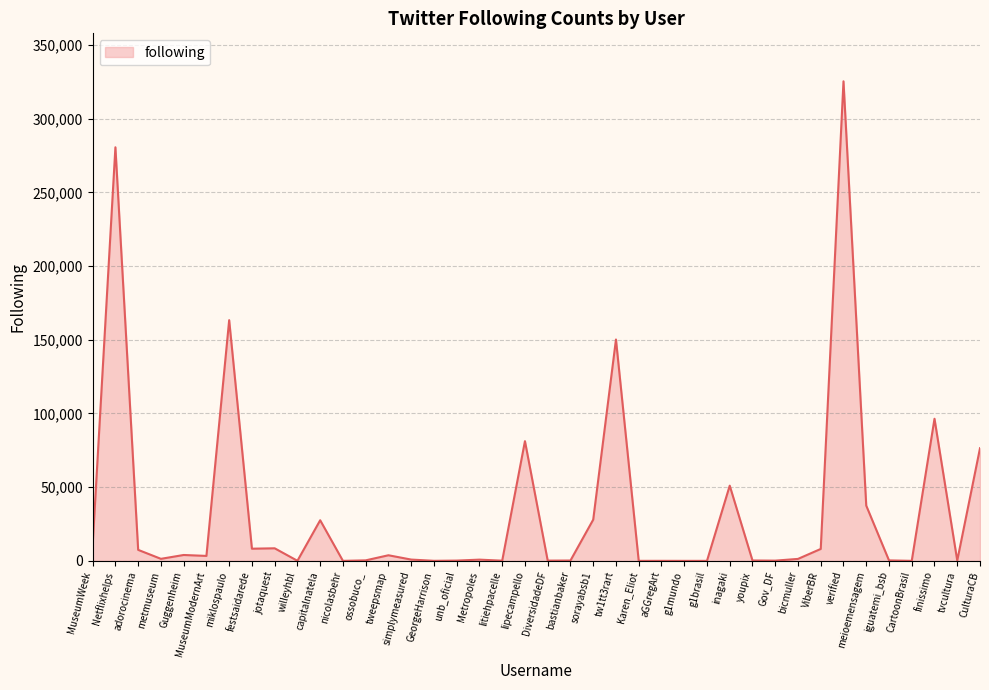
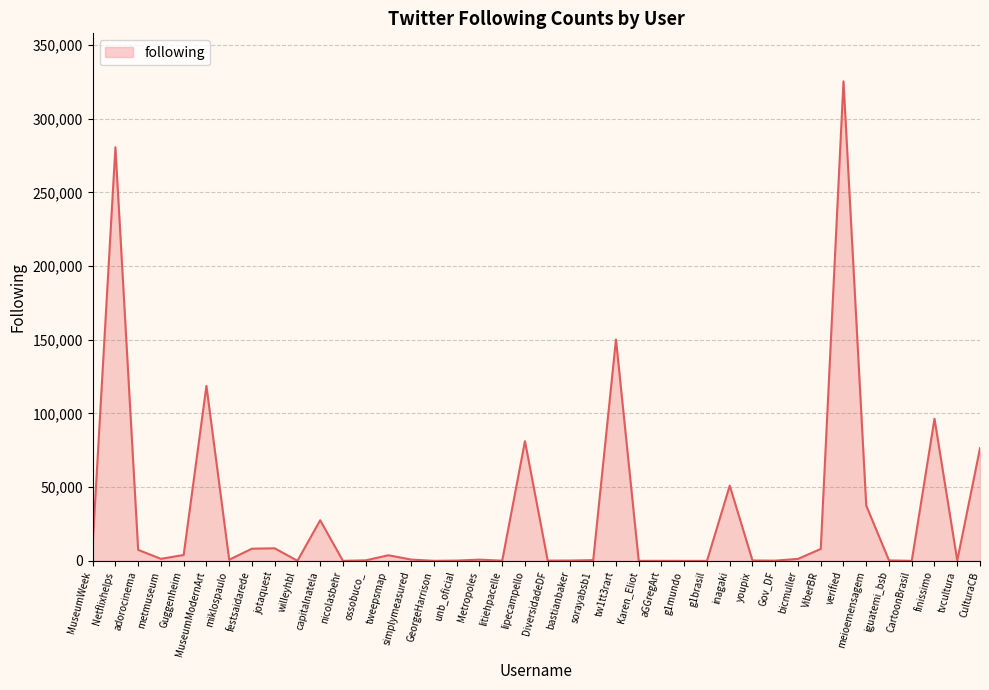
MuseumModernArt: 3,000 -> 119,000
miklospaulo: 163,000 -> 1,000
sorayabsb1: 28,000 -> 0
